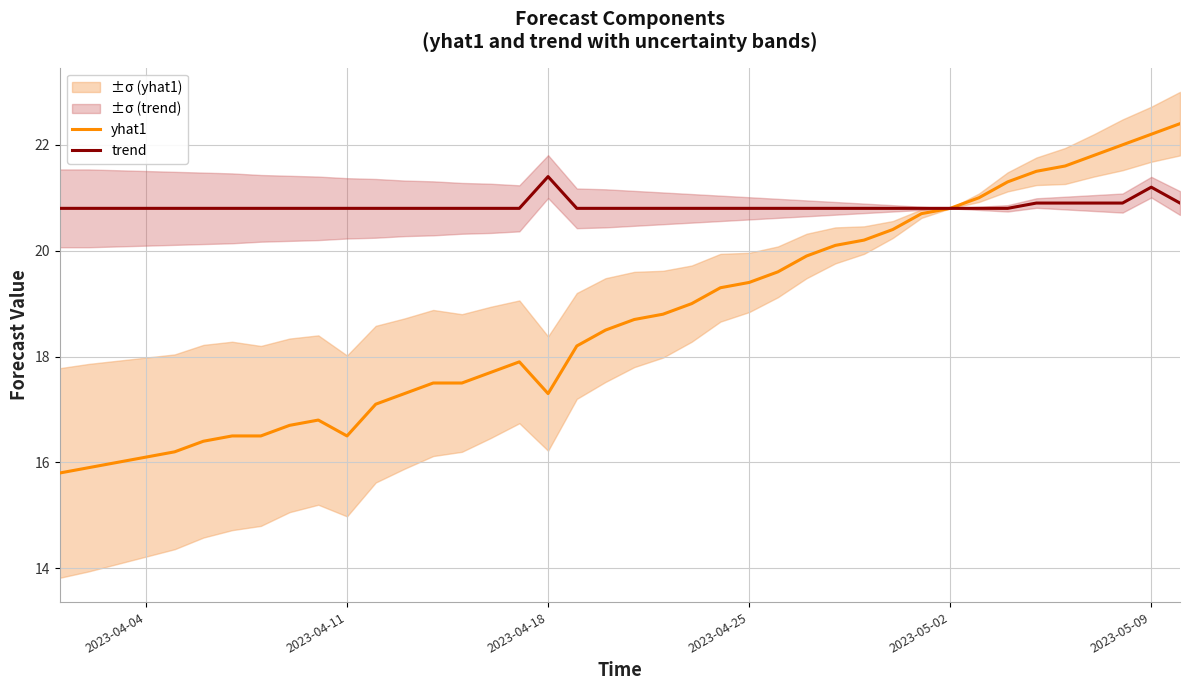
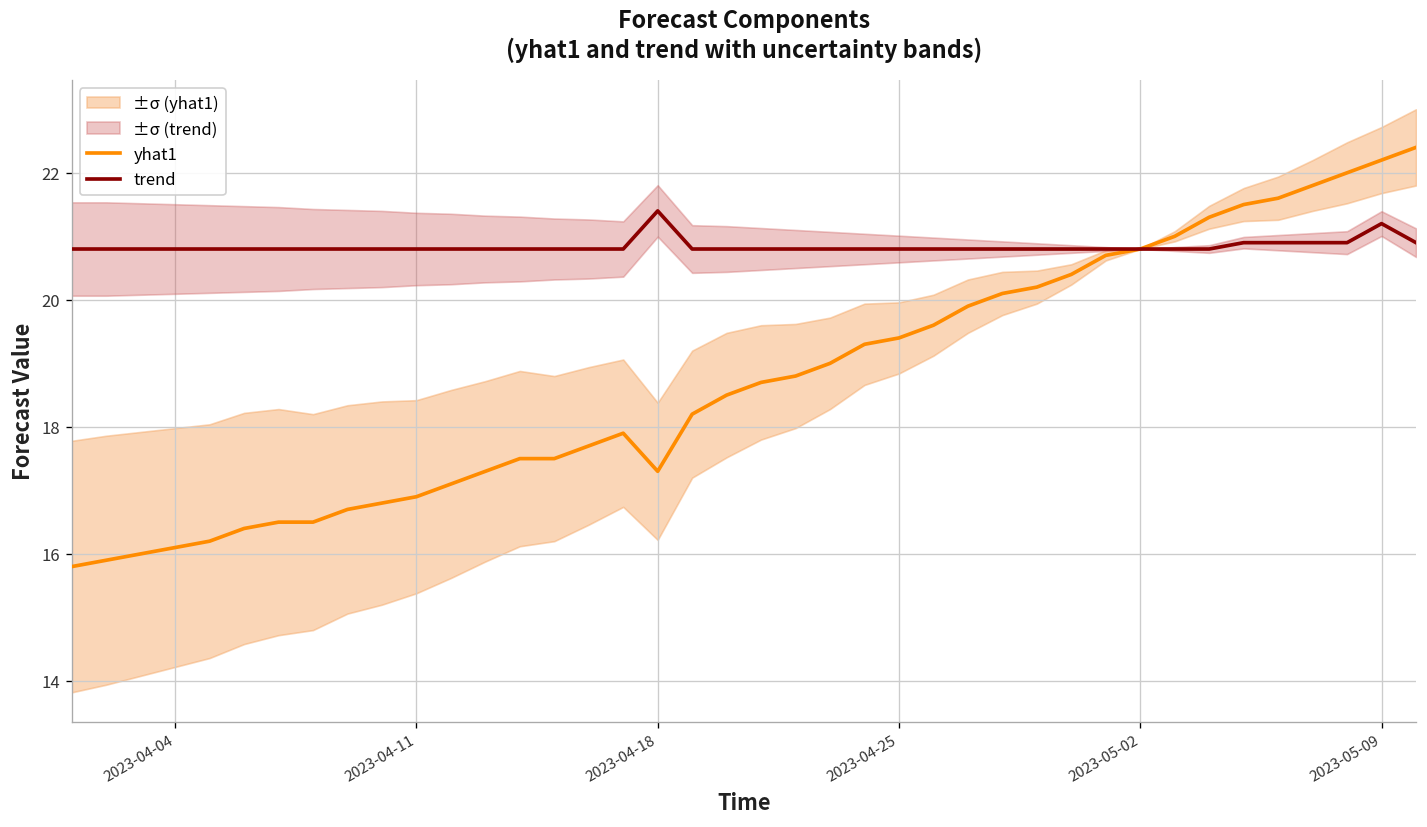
yhat1, 2023-04-11: 16.5 -> 16.9
